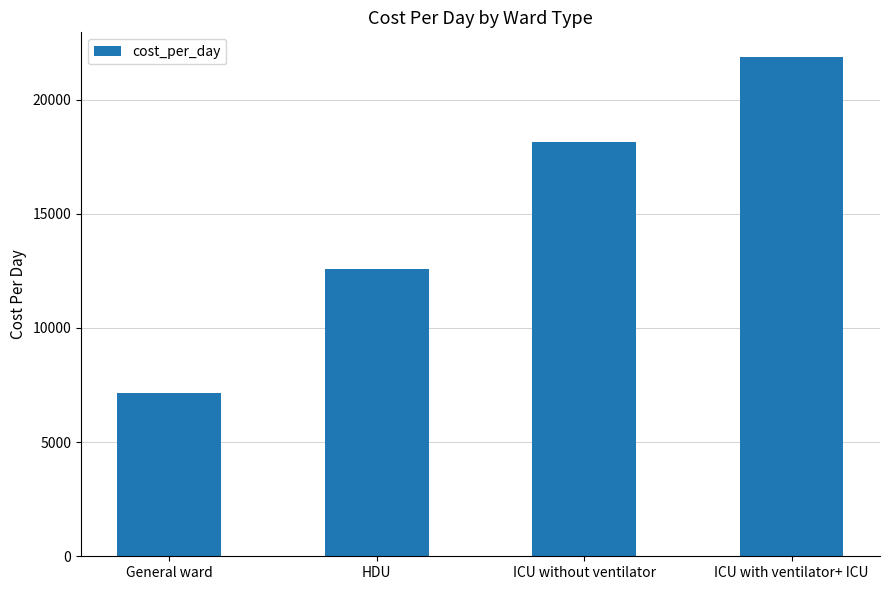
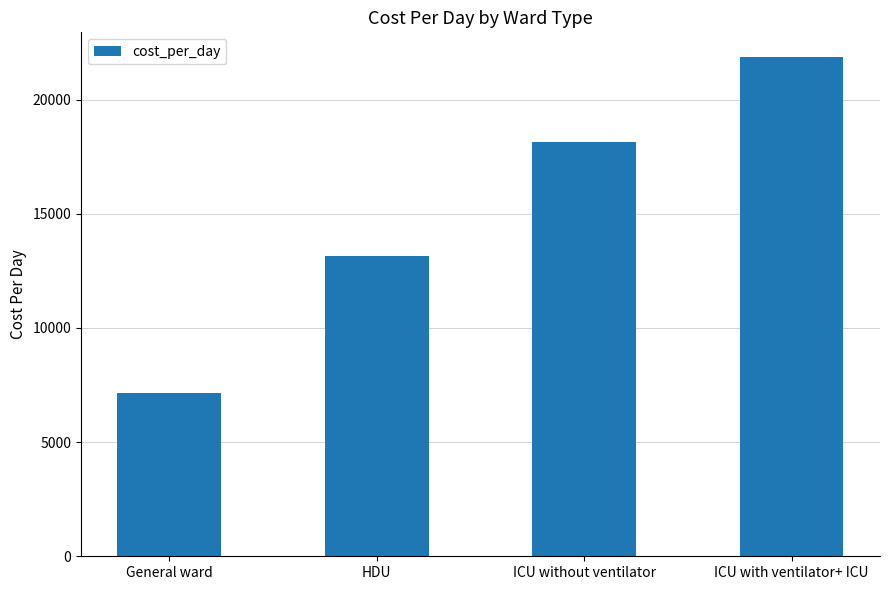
HDU: 12600 -> 13200
